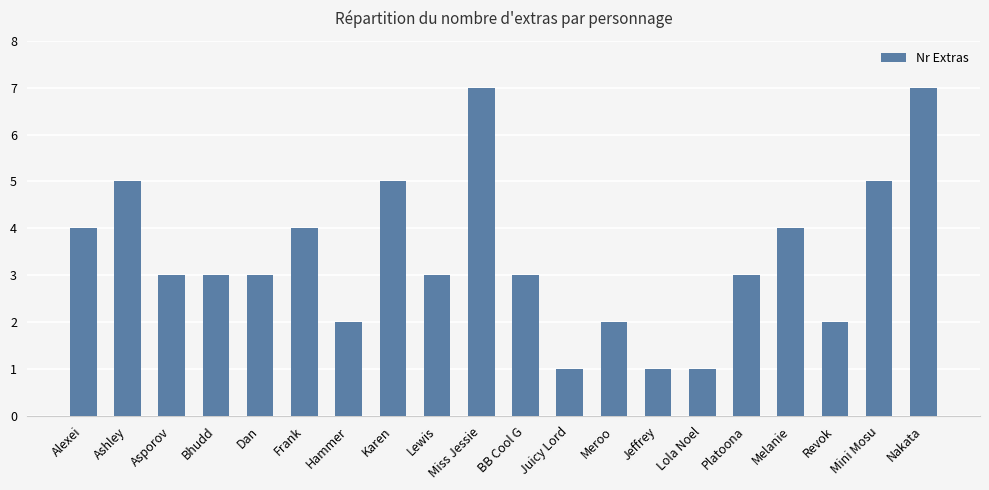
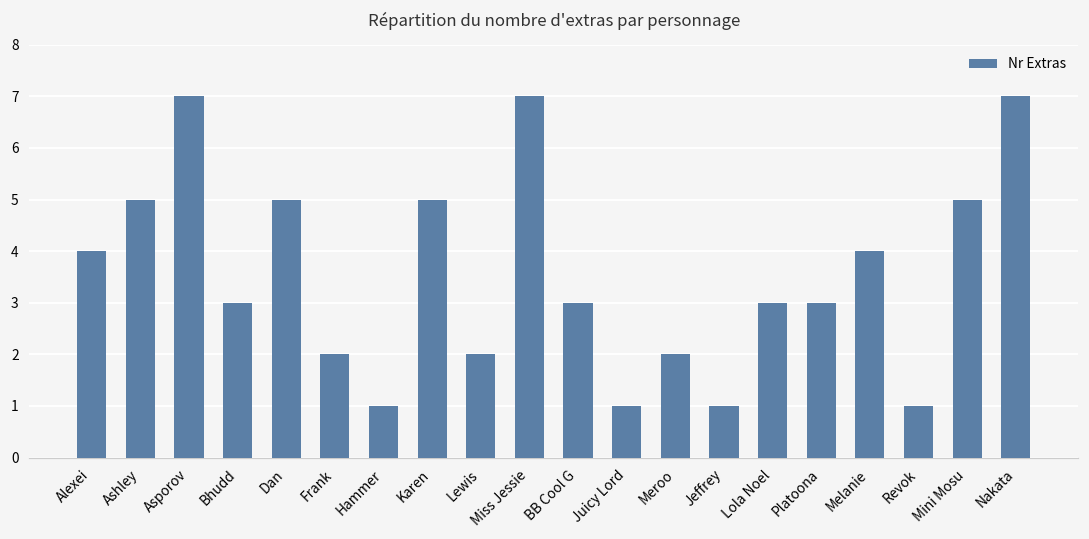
Asporov: 3 -> 7
Dan: 3 -> 5
Frank: 4 -> 2
Hammer: 2 -> 1
Lewis: 3 -> 2
Lola Noel: 1 -> 3
Revok: 2 -> 1
